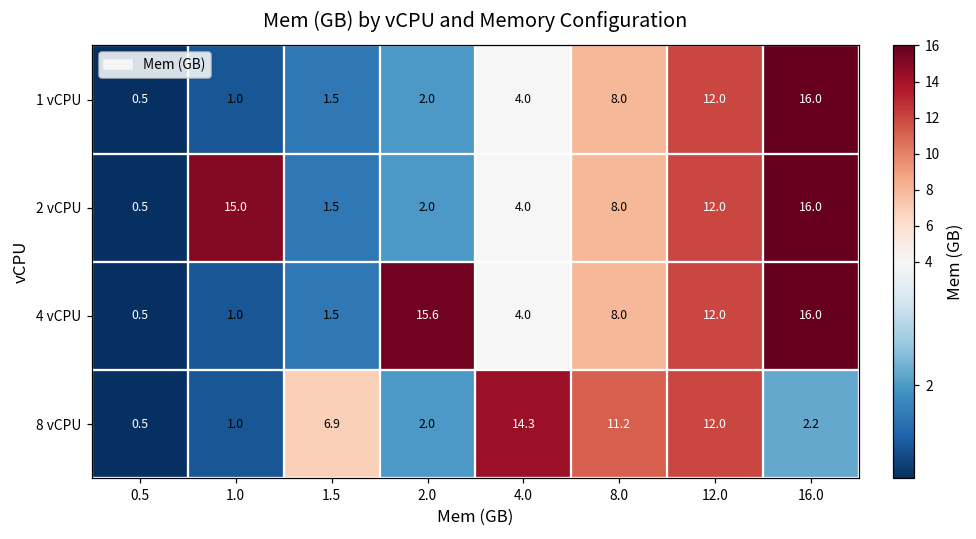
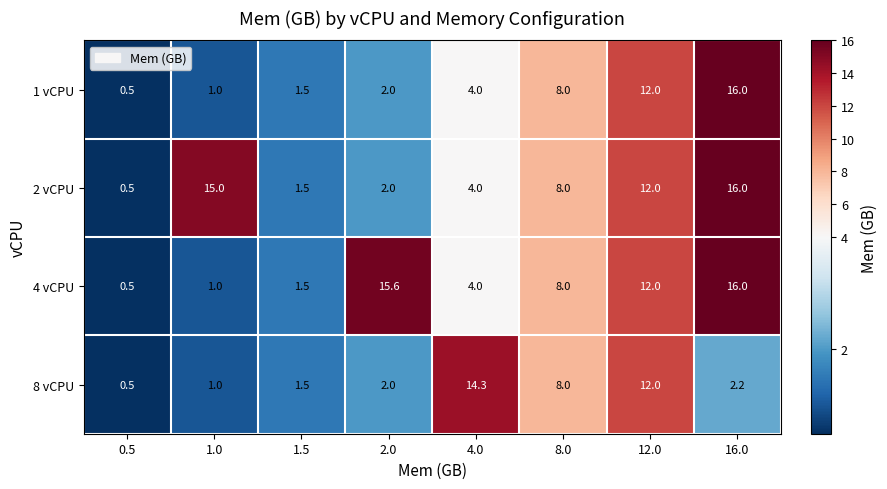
8 vCPU, 1.5: 6.9 -> 1.5
8 vCPU, 8.0: 11.2 -> 8.0
